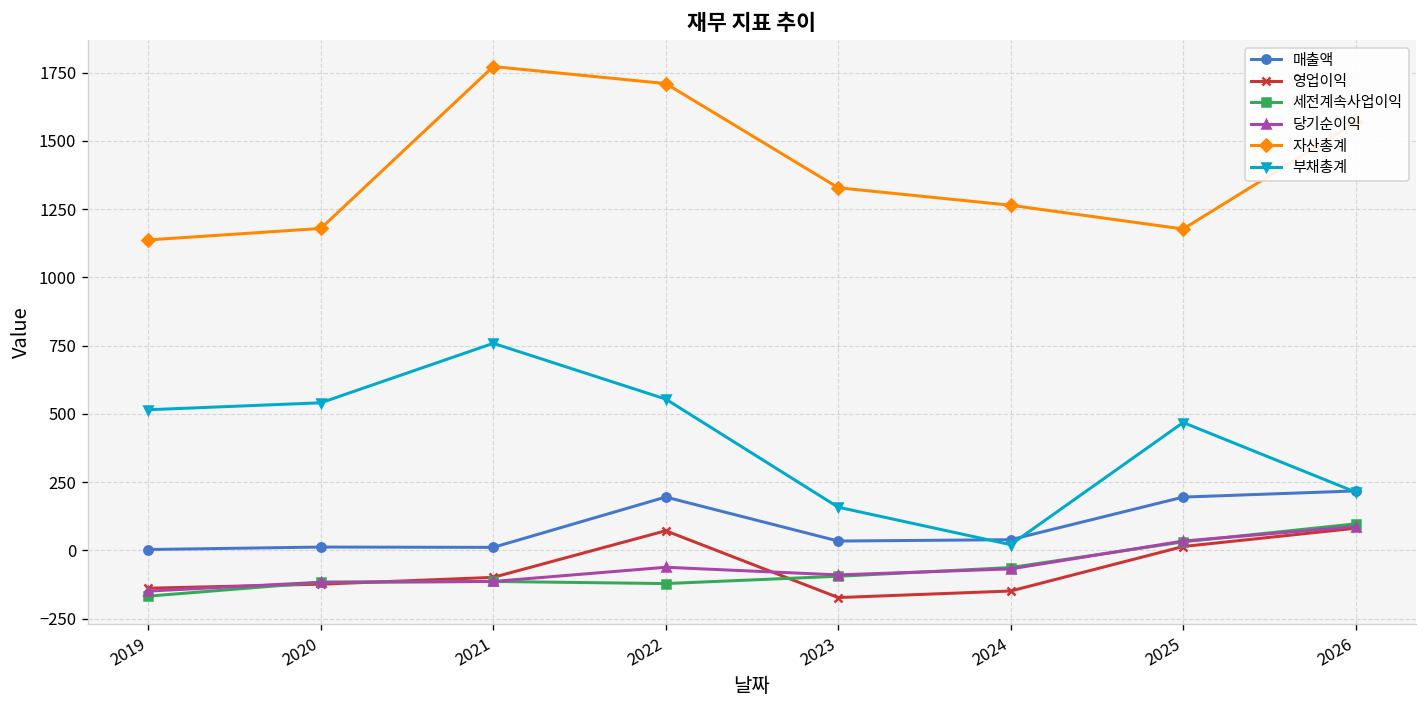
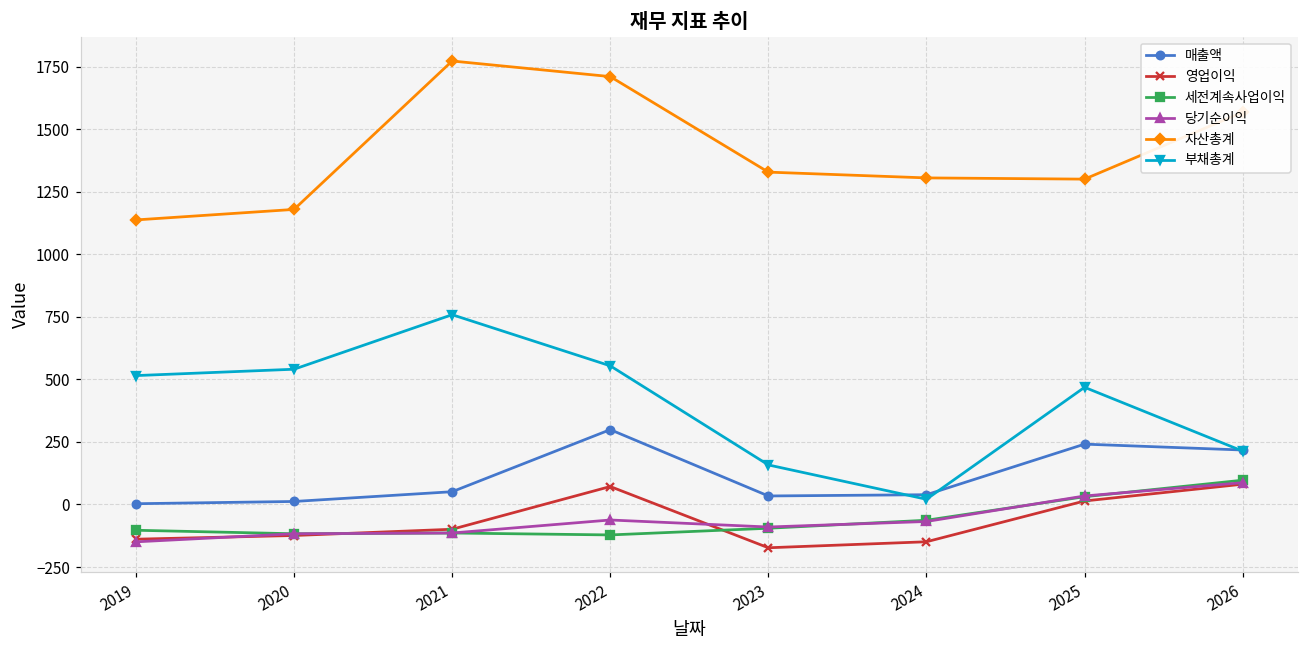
세전계속사업이익, 2019: -170 -> -100
매출액, 2021: 10 -> 50
매출액, 2022: 200 -> 300
자산총계, 2024: 1260 -> 1300
매출액, 2025: 200 -> 240
자산총계, 2025: 1180 -> 1300
